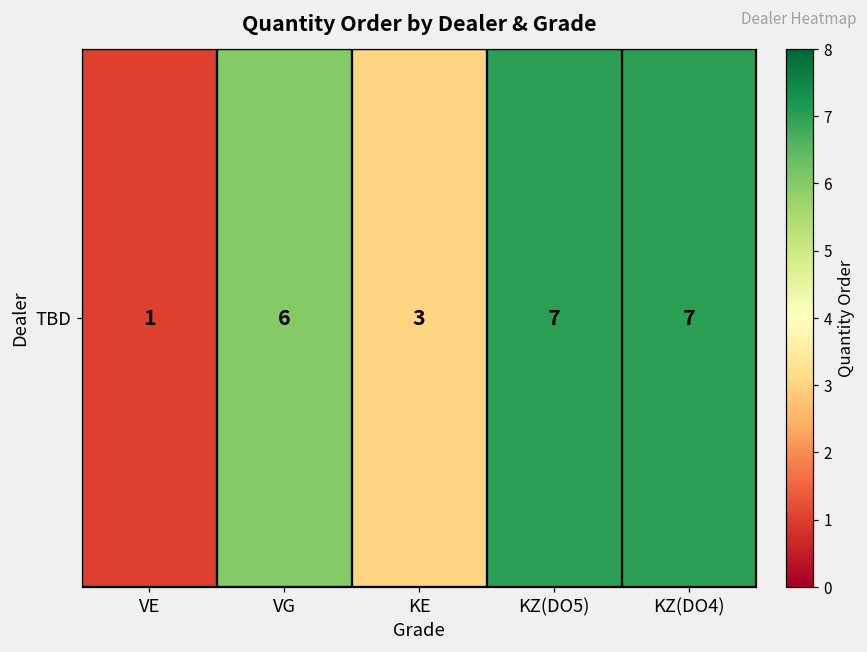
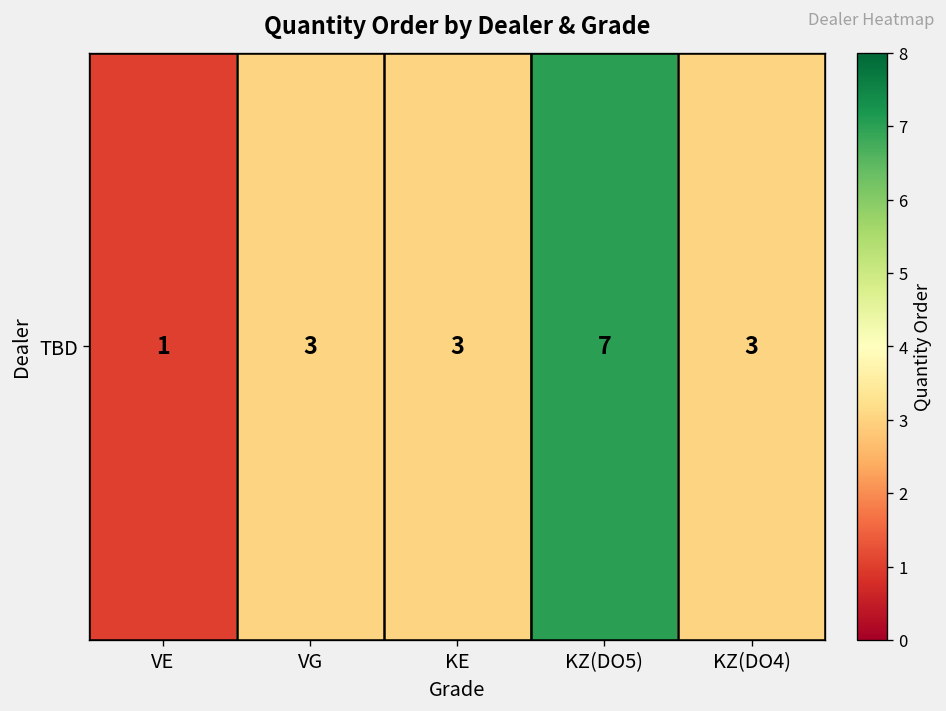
TBD, VG: 6 -> 3
TBD, KZ(DO4): 7 -> 3
